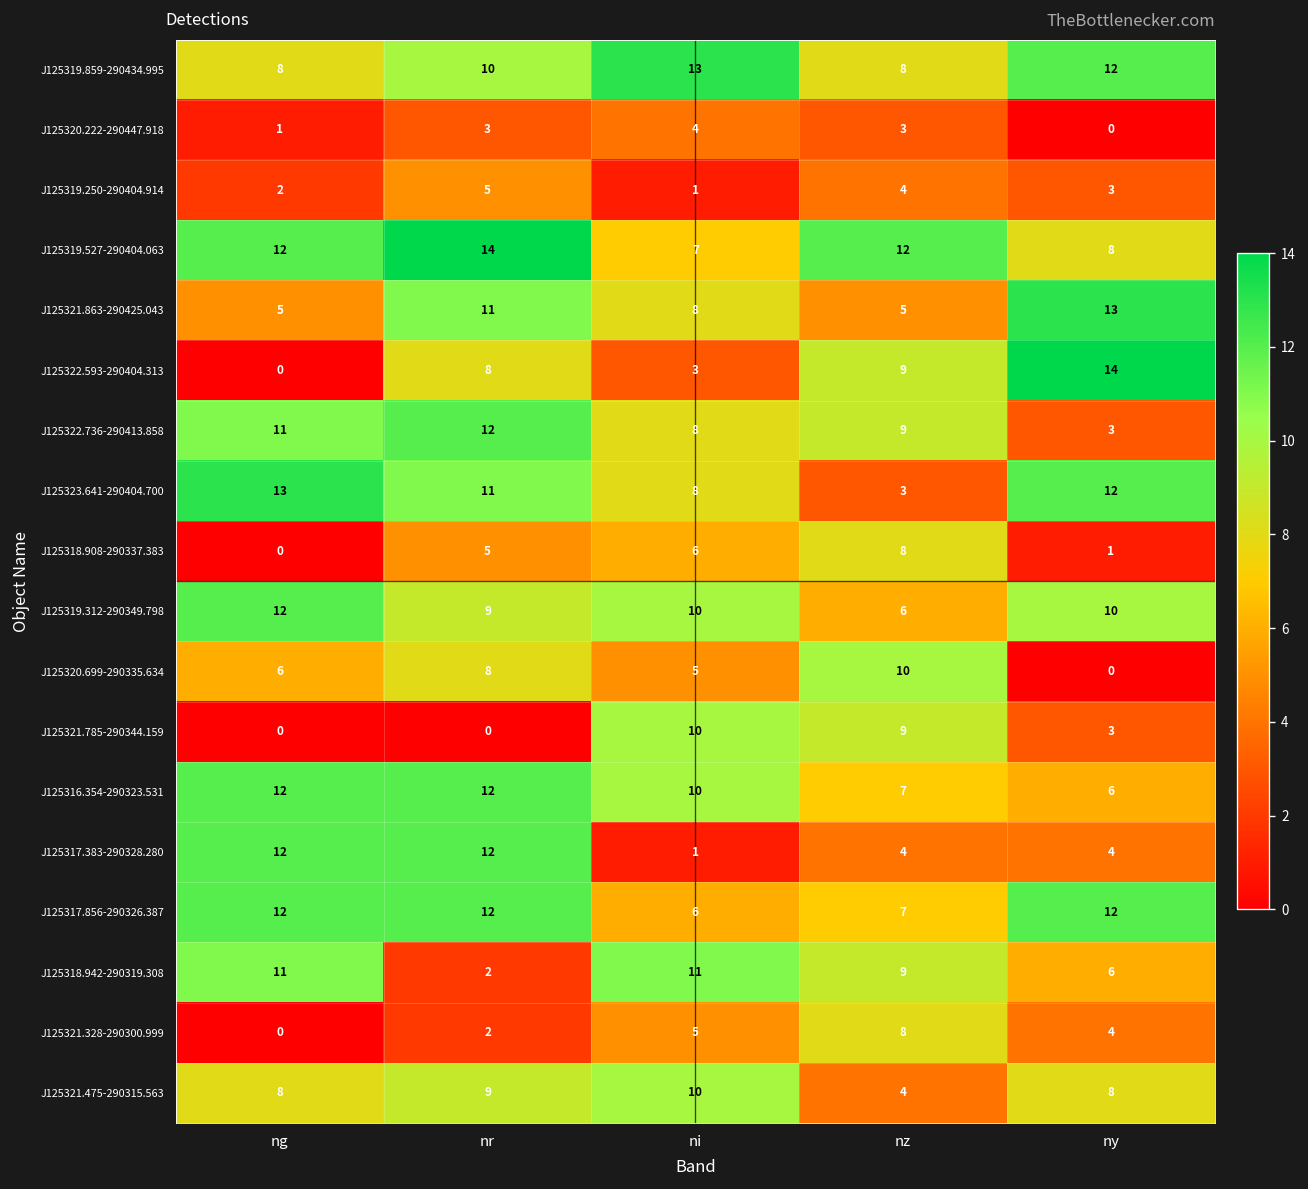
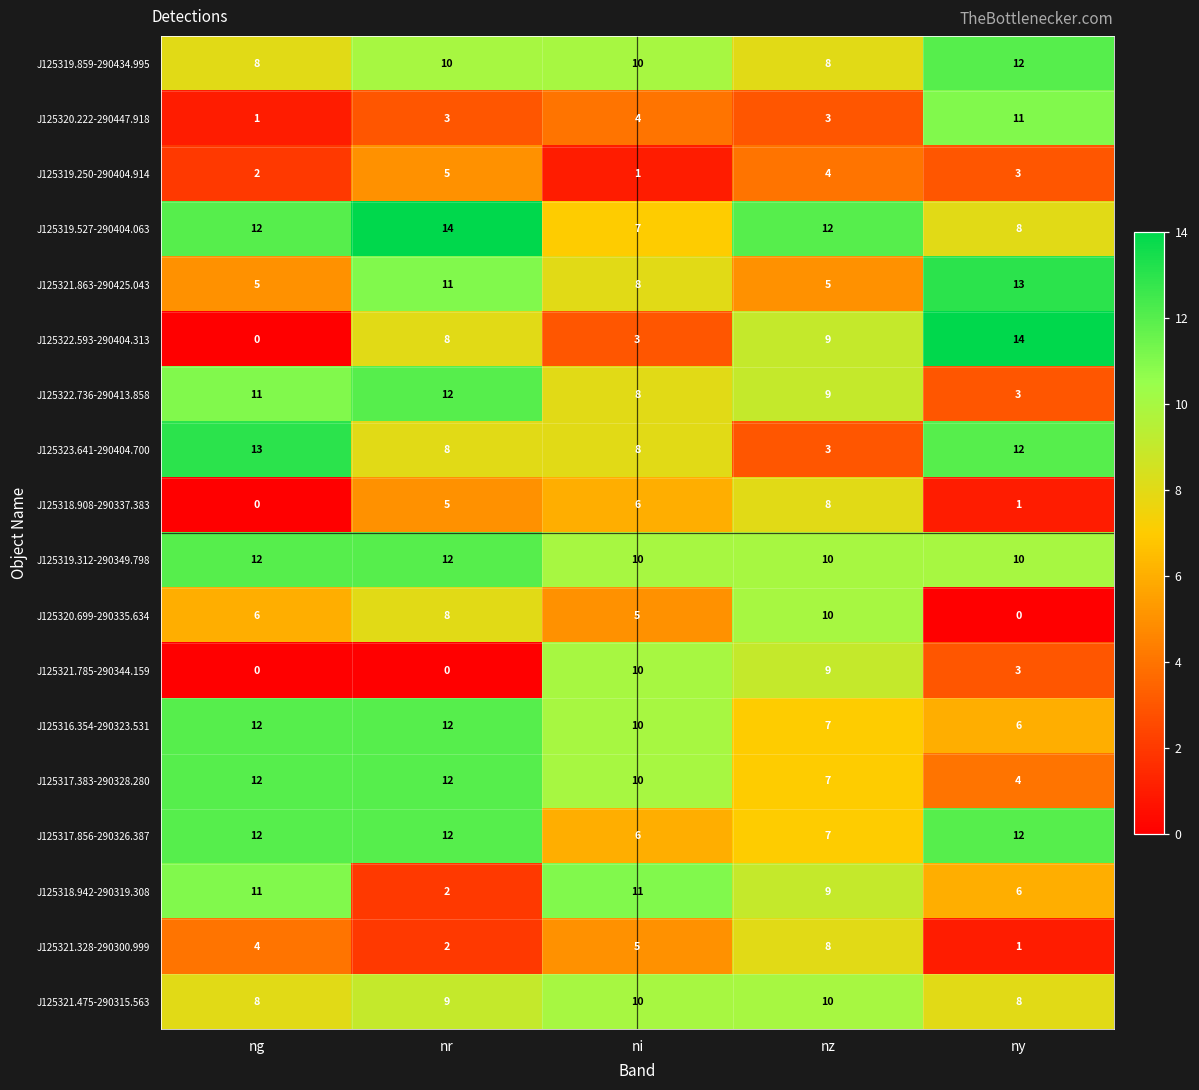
J125319.859-290434.995, ni: 13 -> 10
J125320.222-290447.918, ny: 0 -> 11
J125323.641-290404.700, nr: 11 -> 8
J125319.312-290349.798, nr: 9 -> 12
J125319.312-290349.798, nz: 6 -> 10
J125317.383-290328.280, ni: 1 -> 10
J125317.383-290328.280, nz: 4 -> 7
J125321.328-290300.999, ng: 0 -> 4
J125321.328-290300.999, ny: 4 -> 1
J125321.475-290315.563, nz: 4 -> 10
